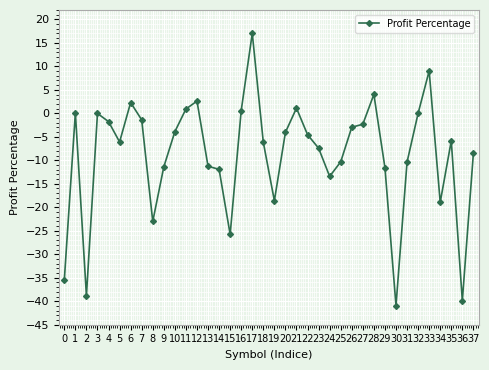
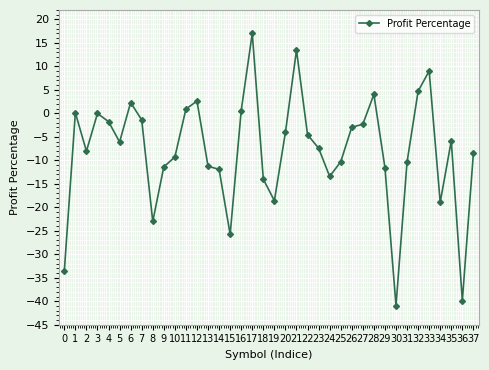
0: -35 -> -34
2: -39 -> -8
10: -4 -> -9
18: -6 -> -14
21: 1 -> 13
32: 0 -> 5
